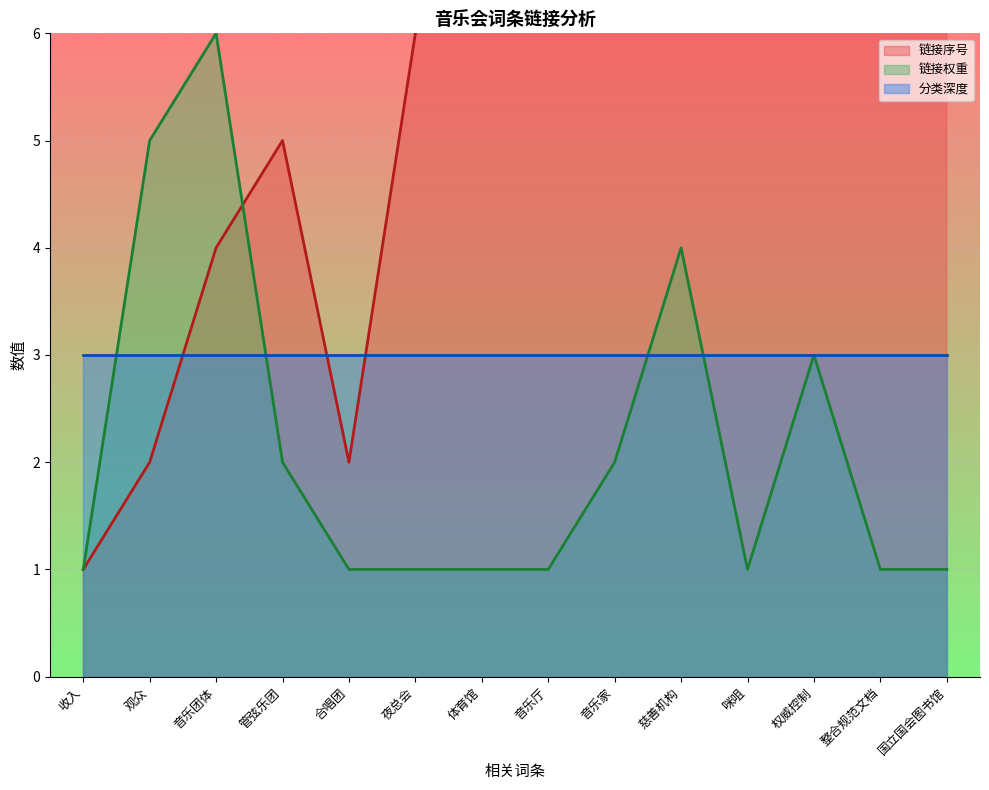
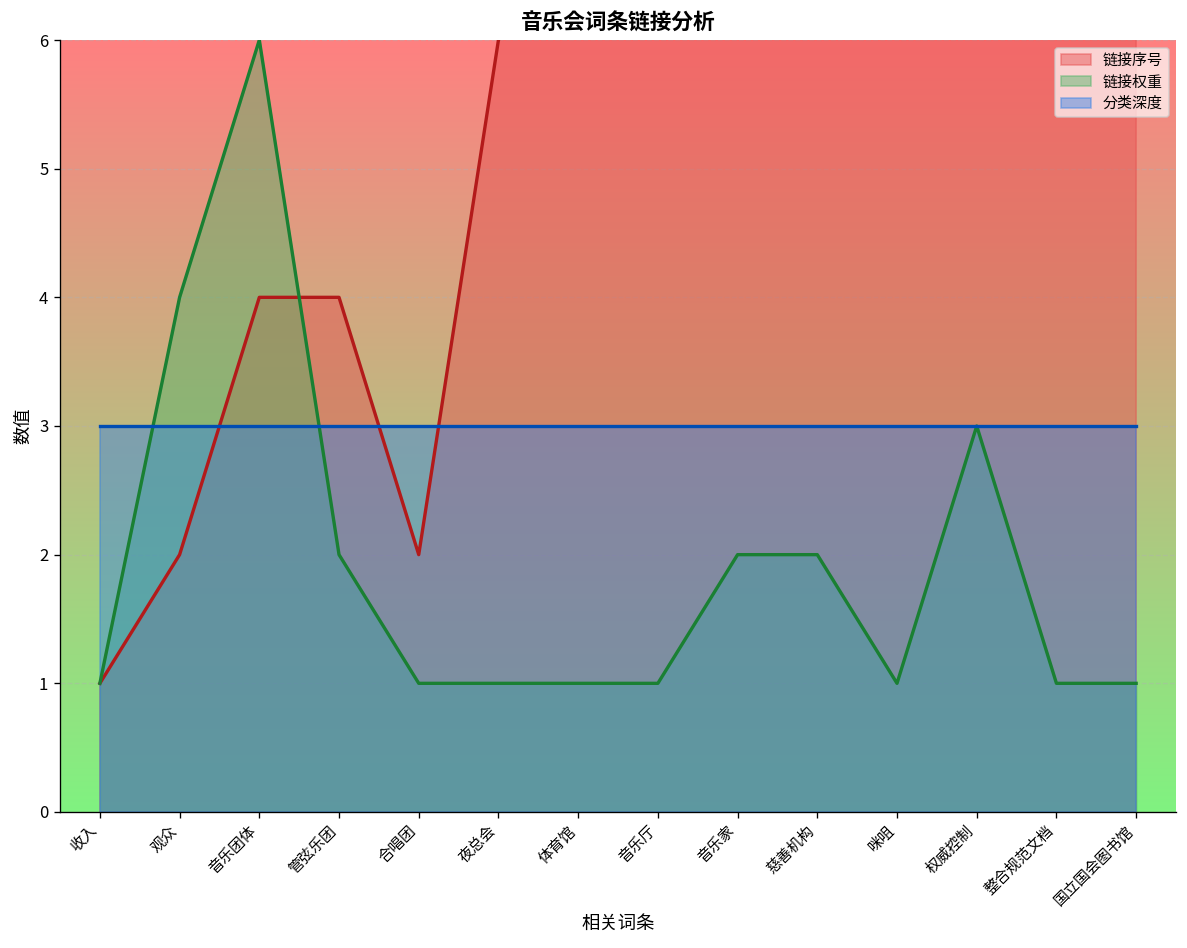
链接权重, 观众: 5 -> 4
链接序号, 管弦乐团: 5 -> 4
链接权重, 慈善机构: 4 -> 2
